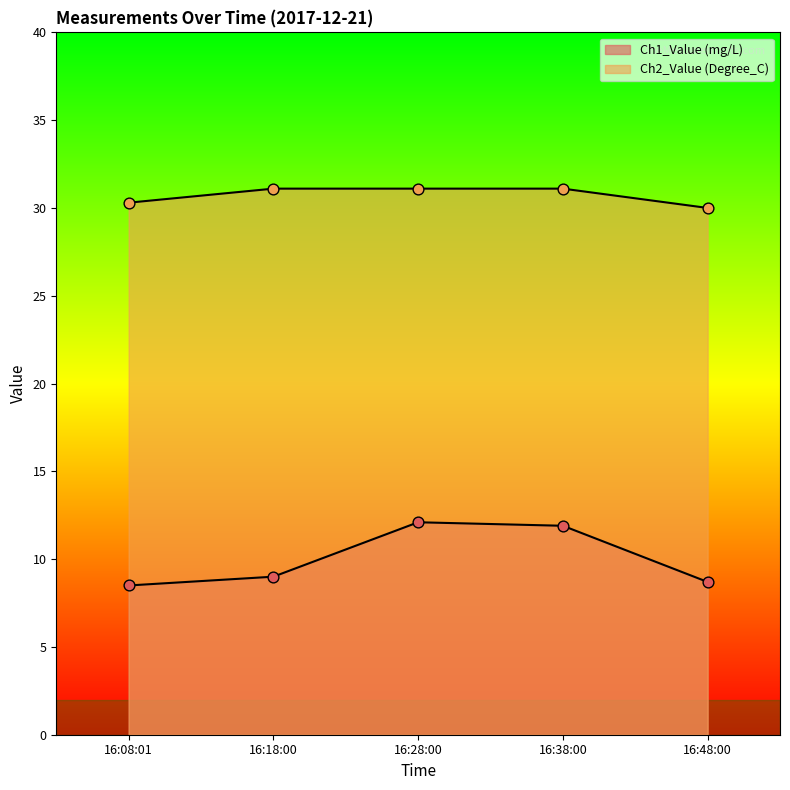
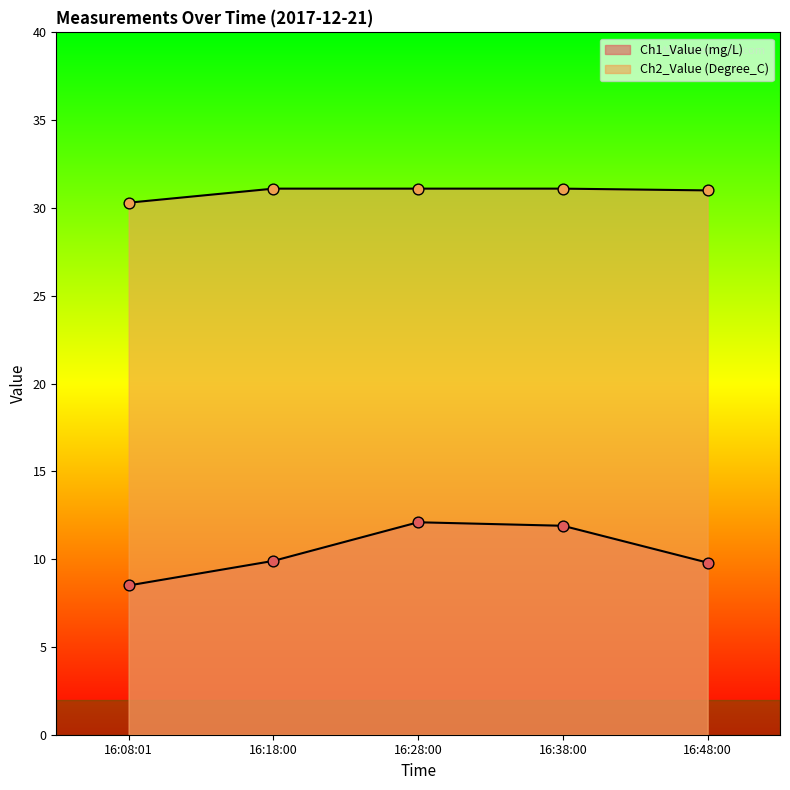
Ch1_Value (mg/L), 16:18:00: 9.0 -> 9.9
Ch1_Value (mg/L), 16:48:00: 8.7 -> 9.8
Ch2_Value (Degree_C), 16:48:00: 30 -> 31
